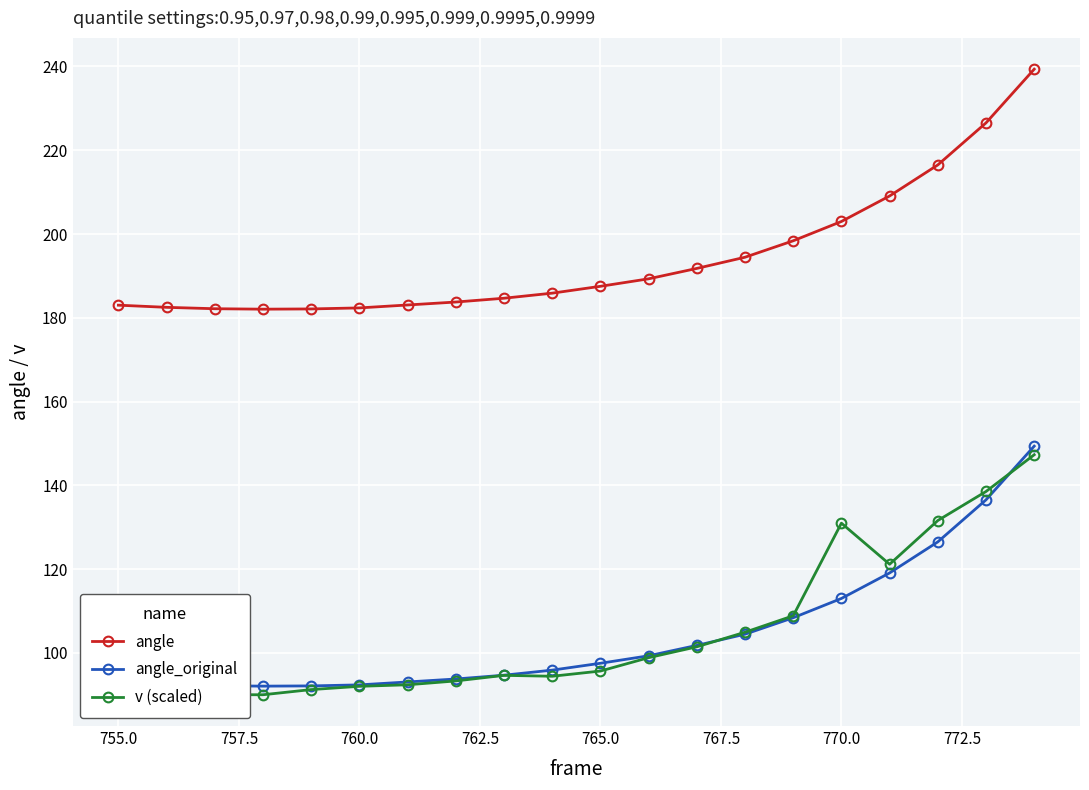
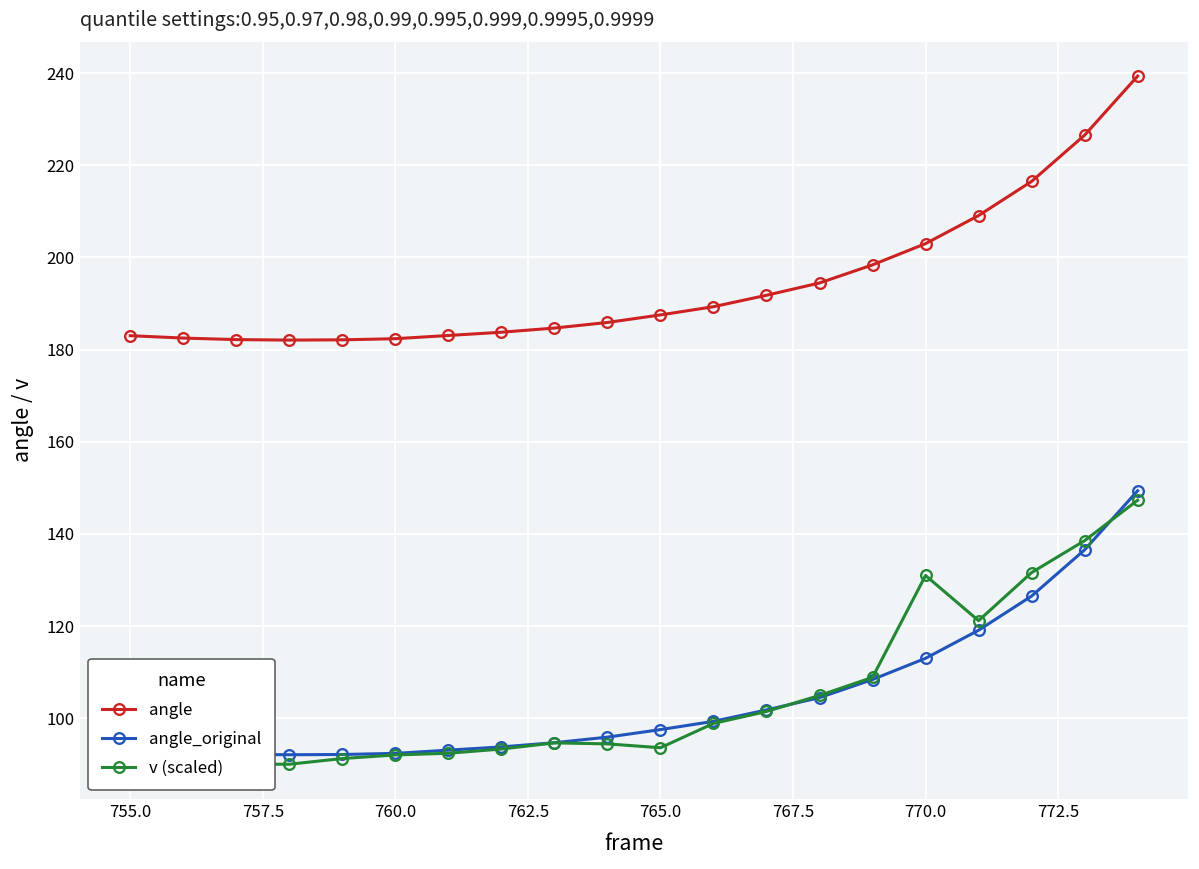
v (scaled), 765.0: 96 -> 94
